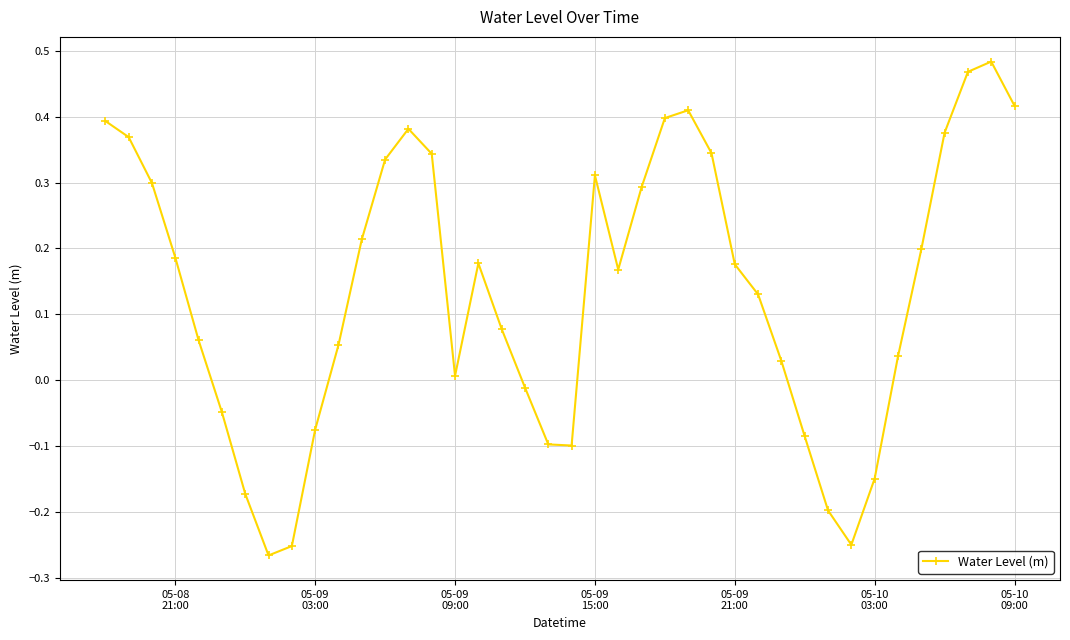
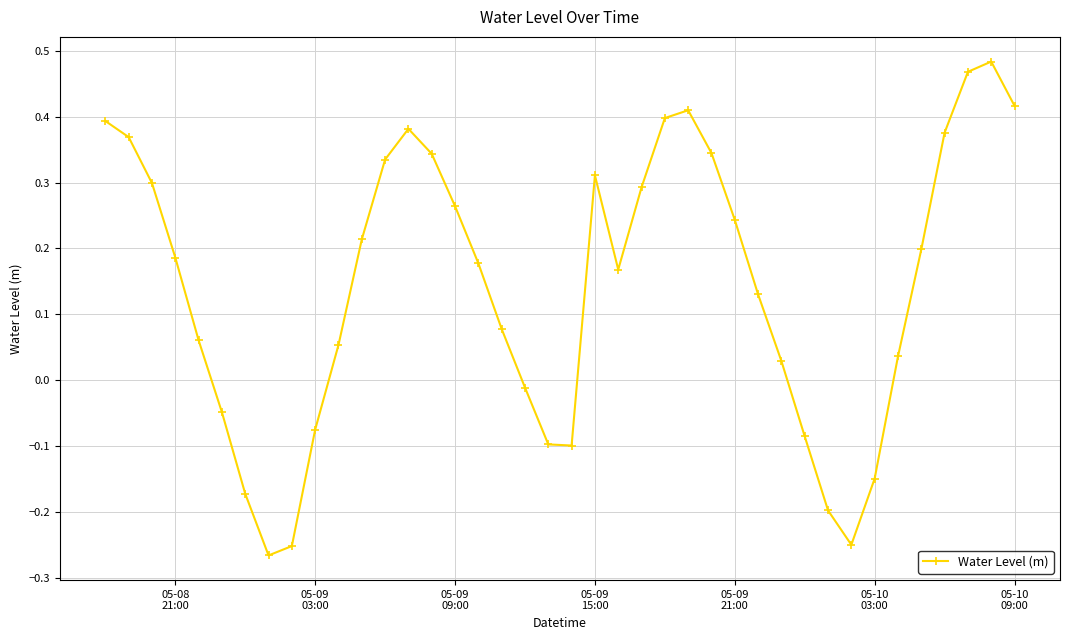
05-09 09:00: 0.01 -> 0.26
05-09 21:00: 0.18 -> 0.24
